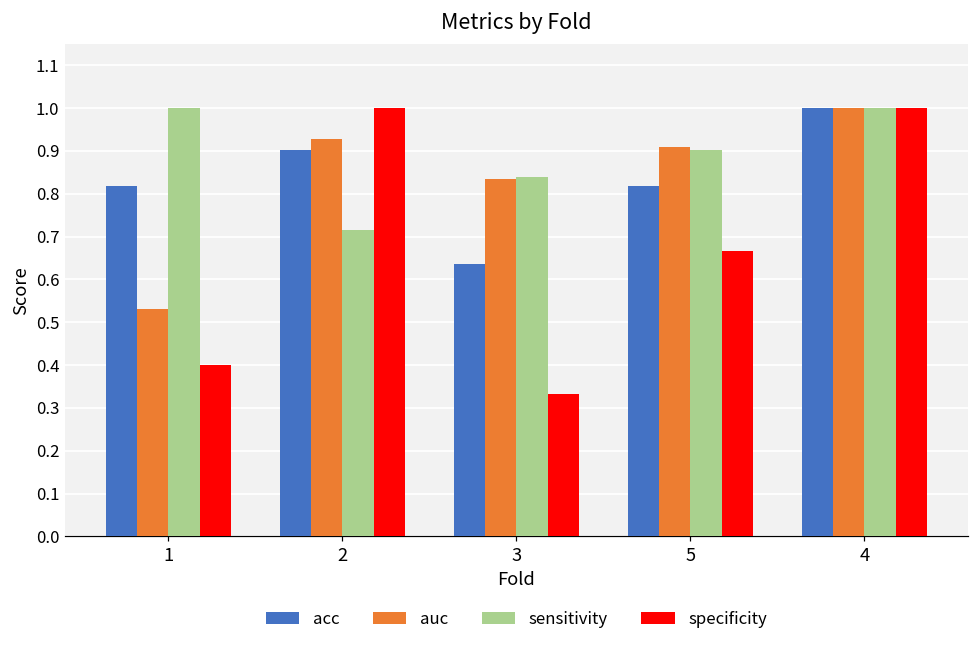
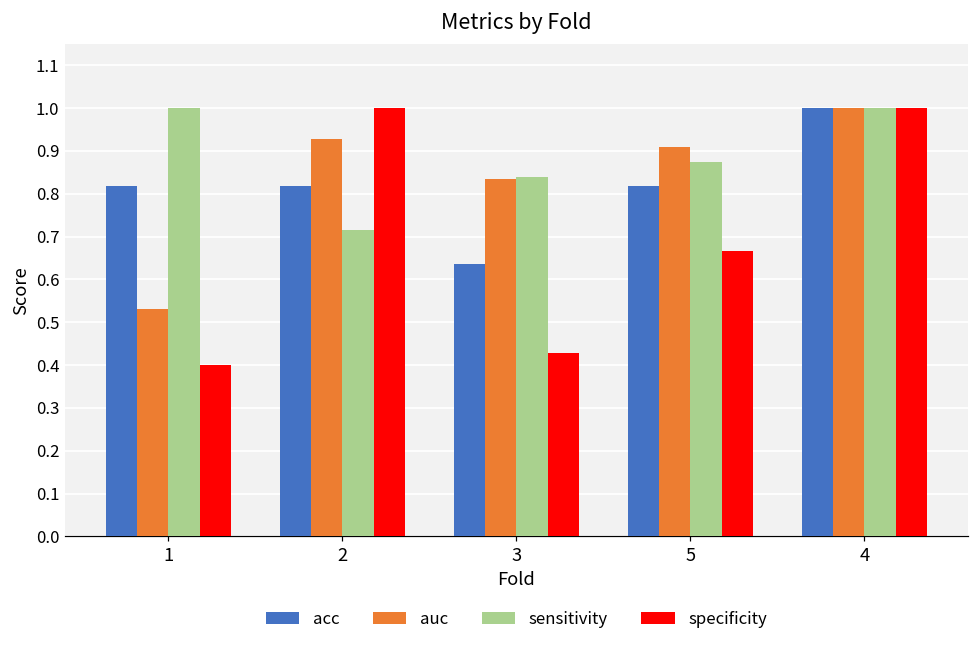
acc, 2: 0.90 -> 0.82
specificity, 3: 0.33 -> 0.43
sensitivity, 5: 0.90 -> 0.88
